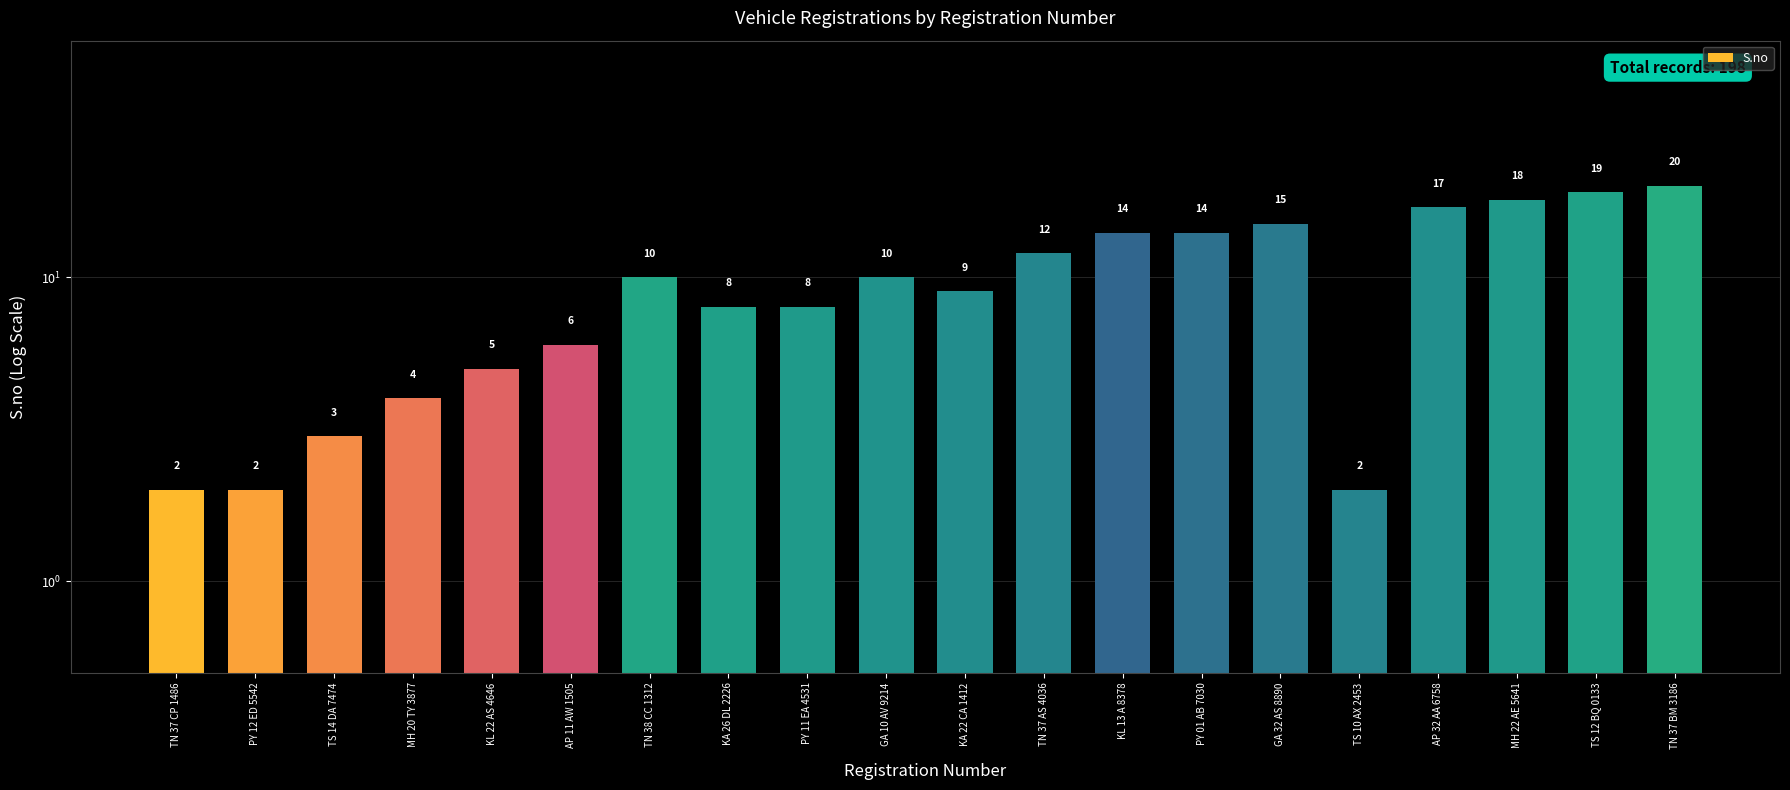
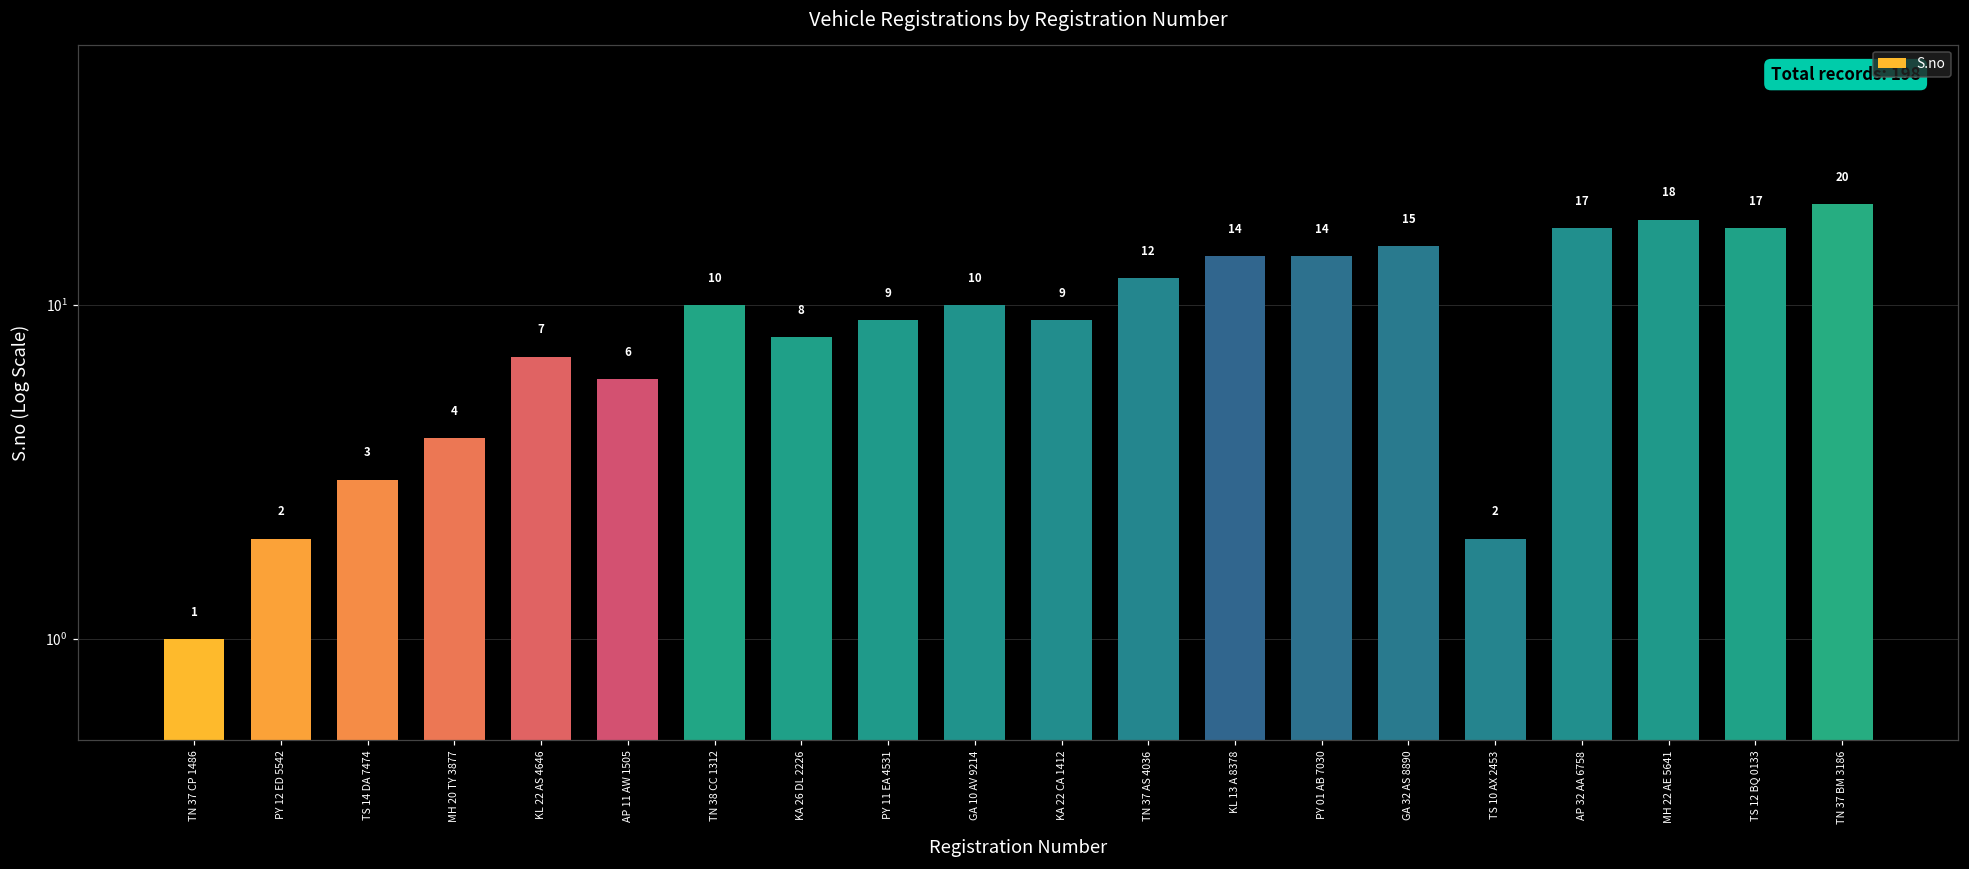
TN 37 CP 1486: 2 -> 1
KL 22 AS 4646: 5 -> 7
PY 11 EA 4531: 8 -> 9
TS 12 BQ 0133: 19 -> 17
